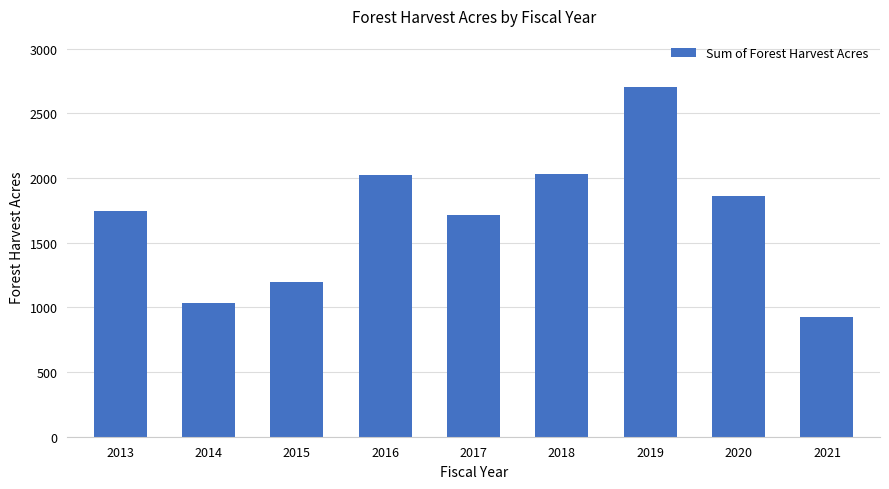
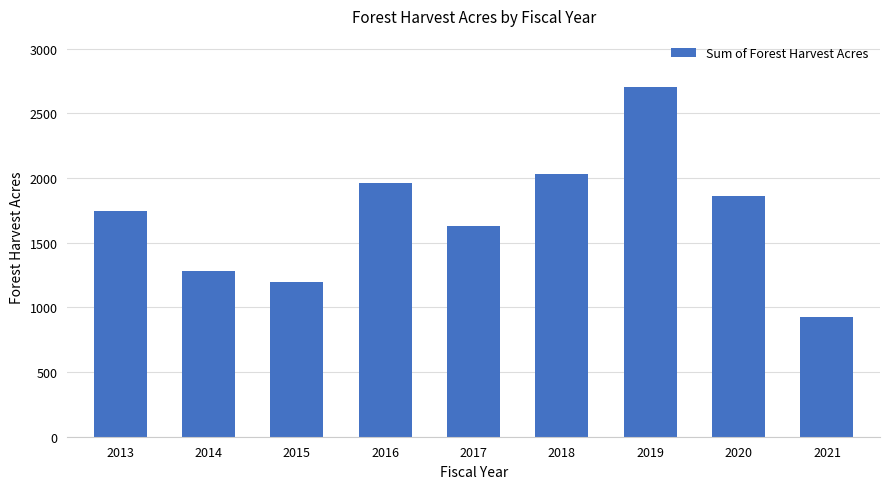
2014: 1040 -> 1280
2016: 2030 -> 1960
2017: 1710 -> 1630
